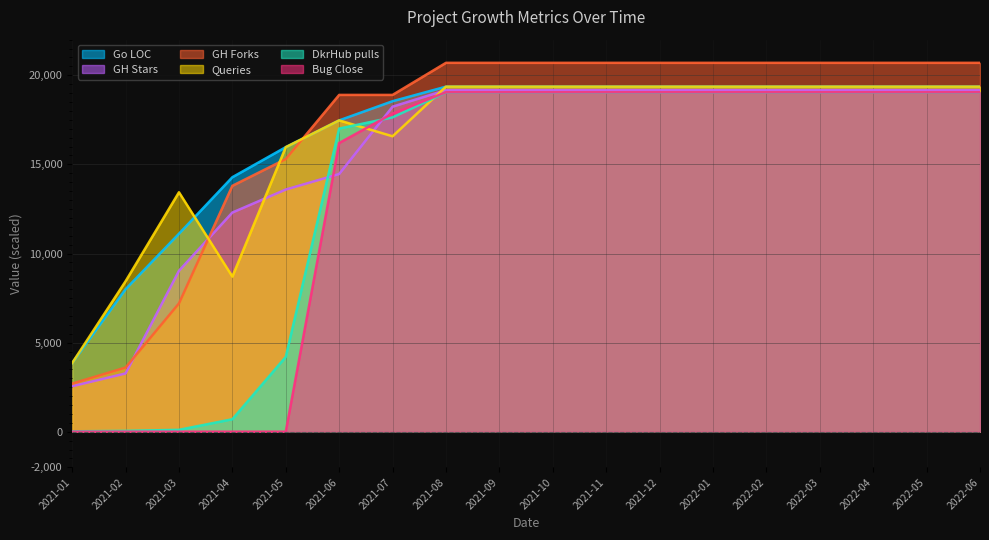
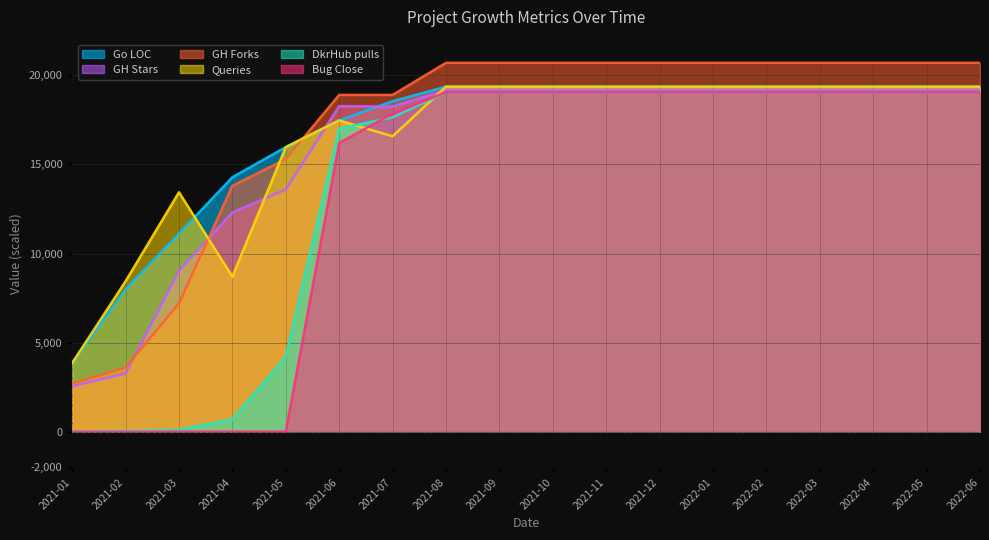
GH Stars, 2021-06: 14,500 -> 18,300
